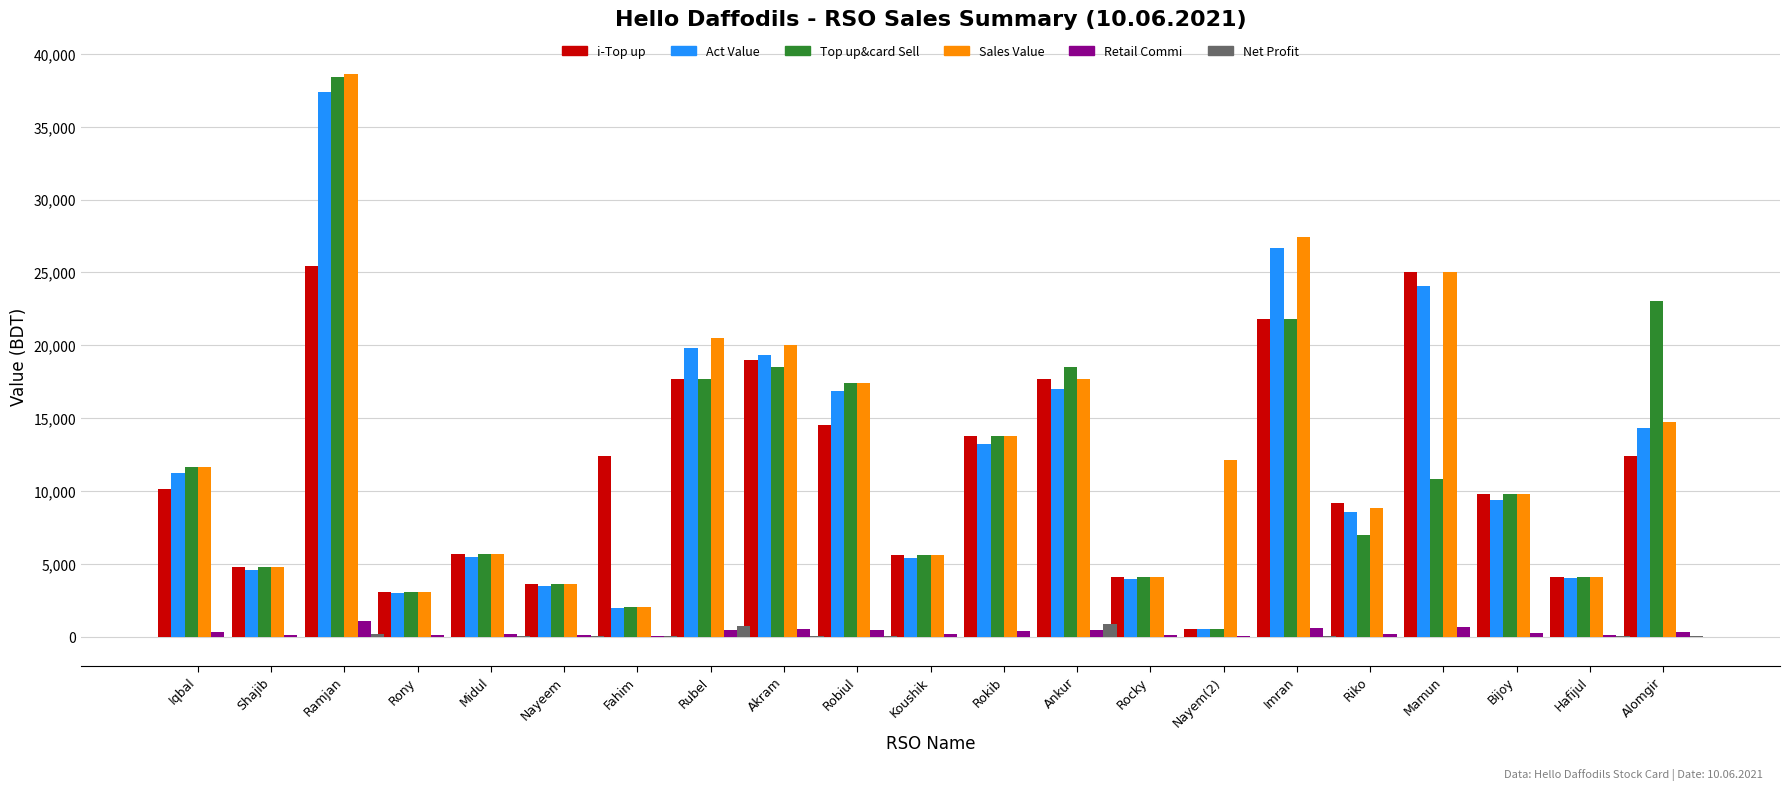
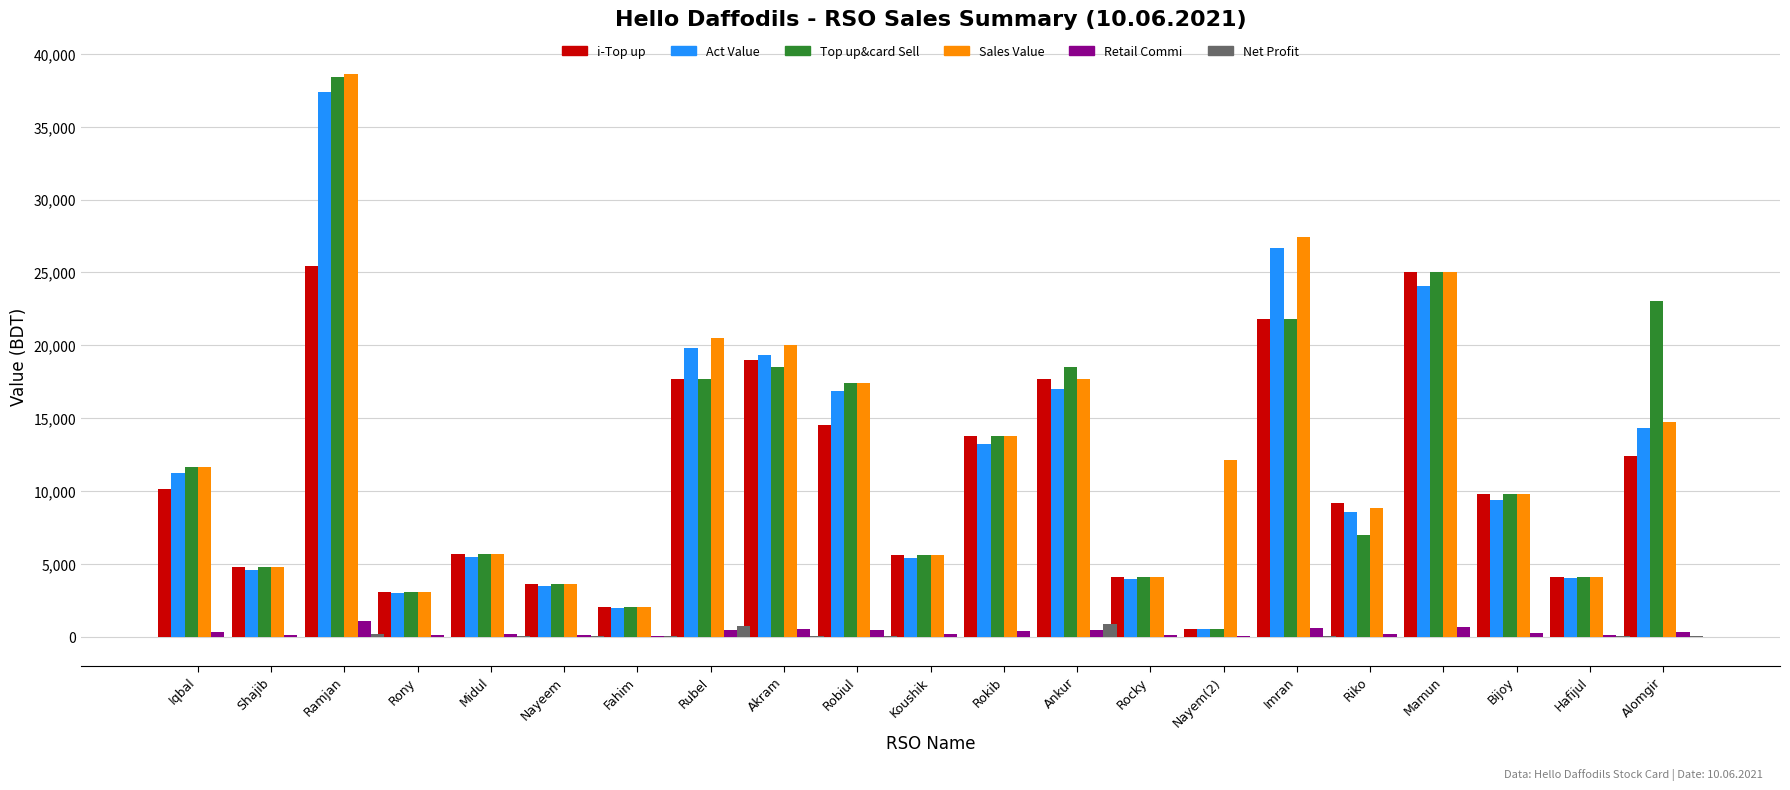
i-Top up, Fahim: 12,400 -> 2,100
Top up&card Sell, Mamun: 10,800 -> 25,000
